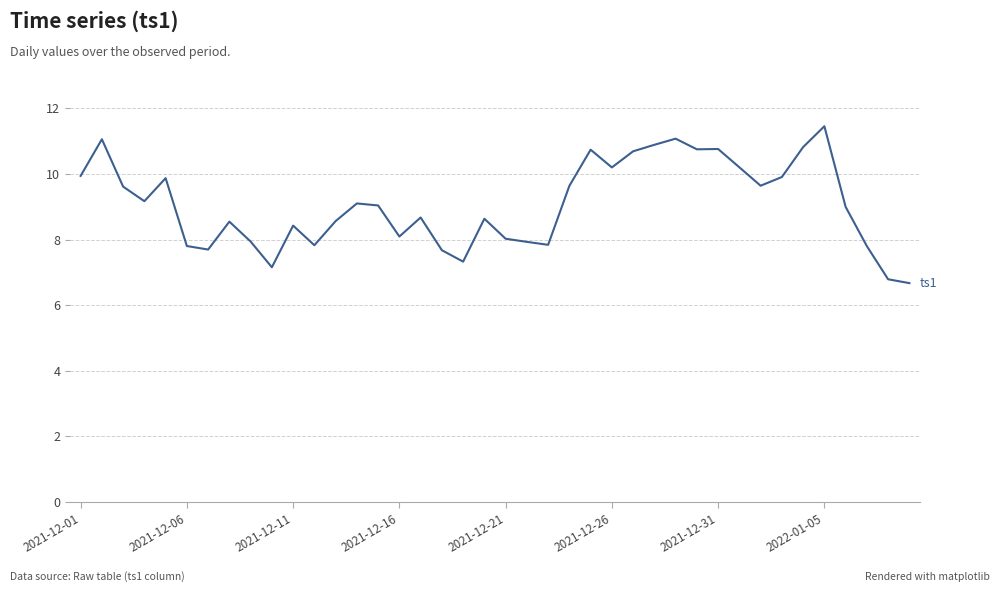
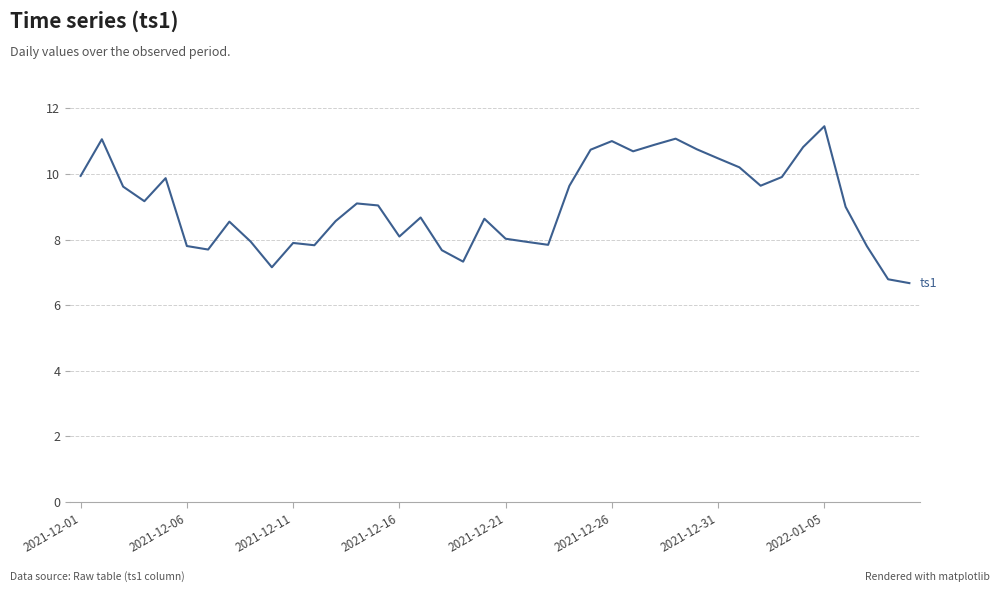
2021-12-11: 8.4 -> 7.9
2021-12-26: 10.2 -> 11.0
2021-12-31: 10.8 -> 10.5
